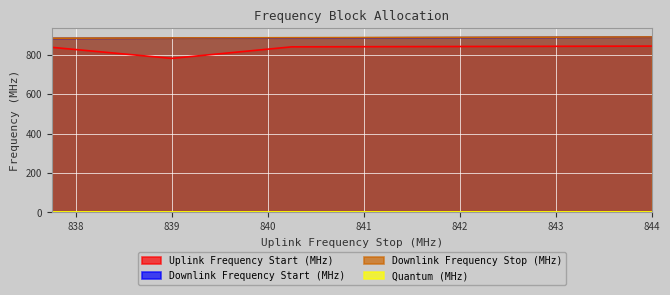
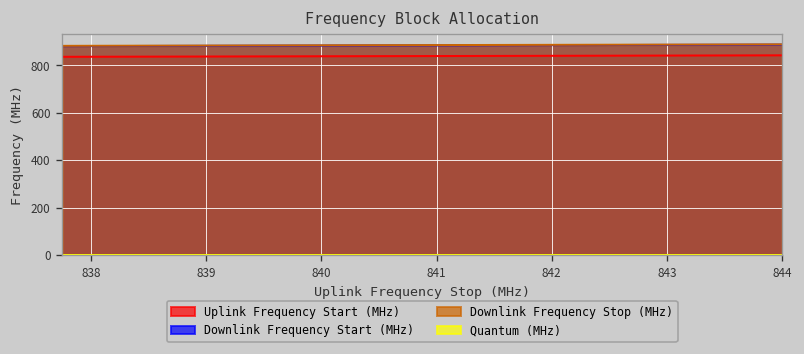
Uplink Frequency Start (MHz), 839: 780 -> 840
